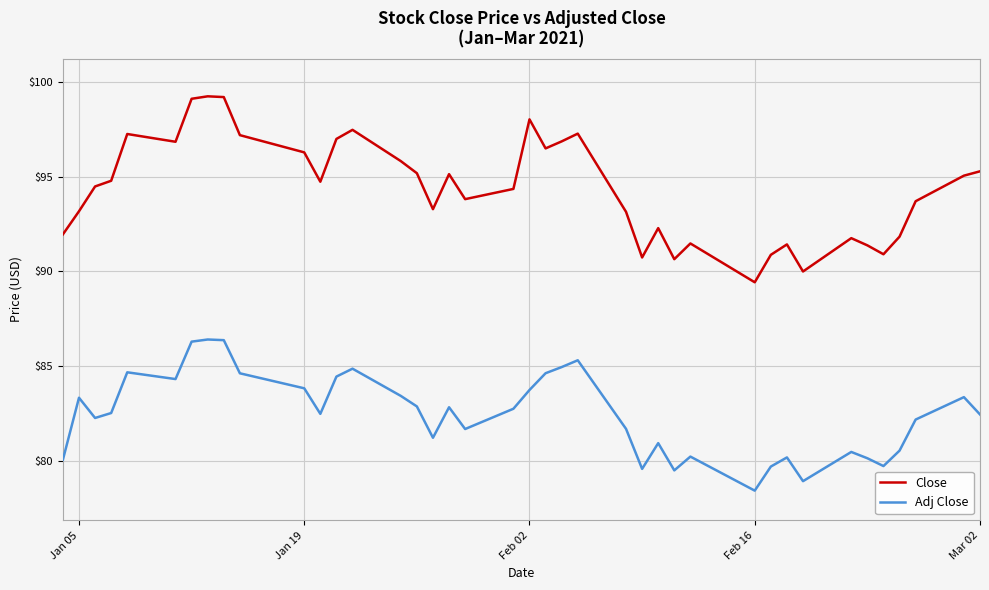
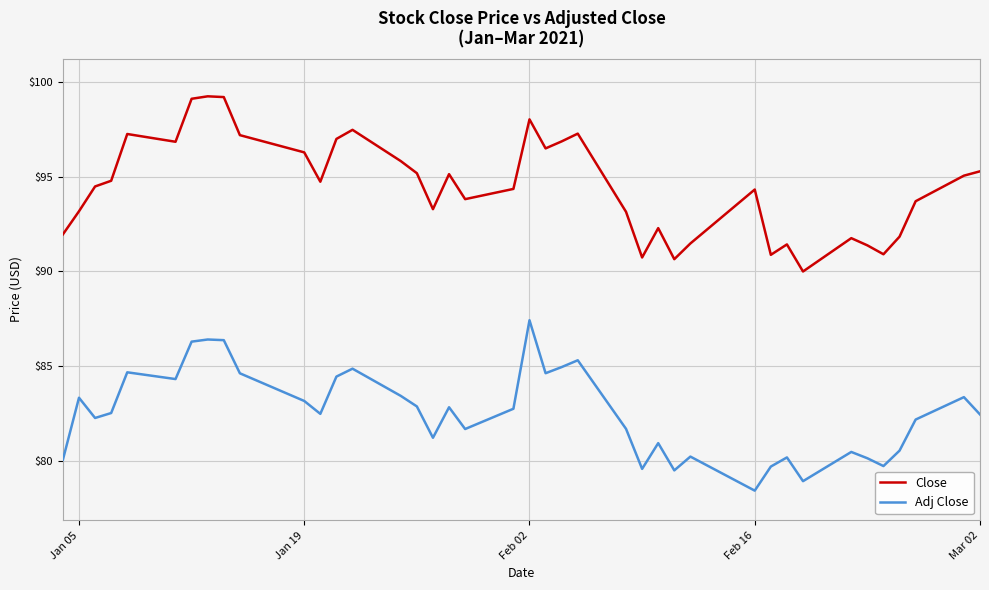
Adj Close, Jan 19: $83.8 -> $83.2
Adj Close, Feb 02: $83.7 -> $87.4
Close, Feb 16: $89.4 -> $94.3
